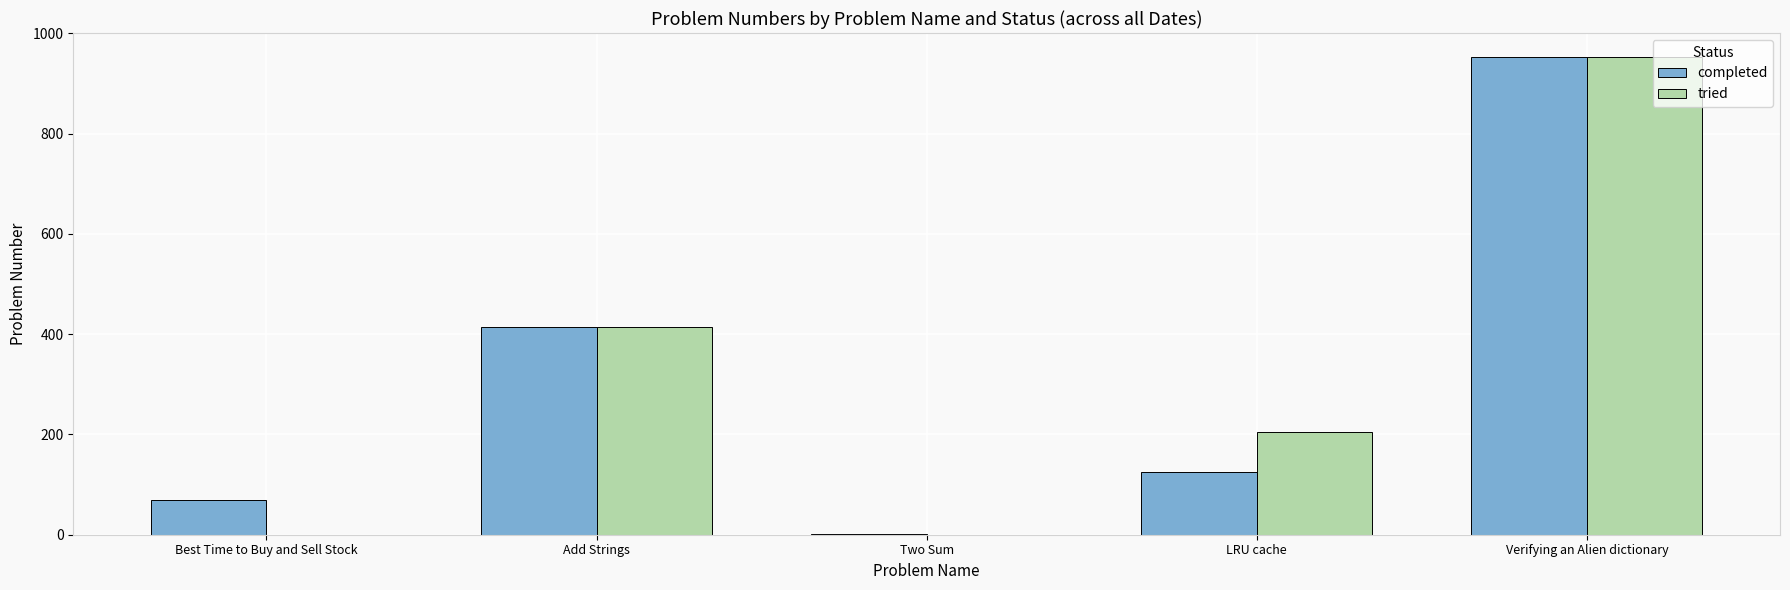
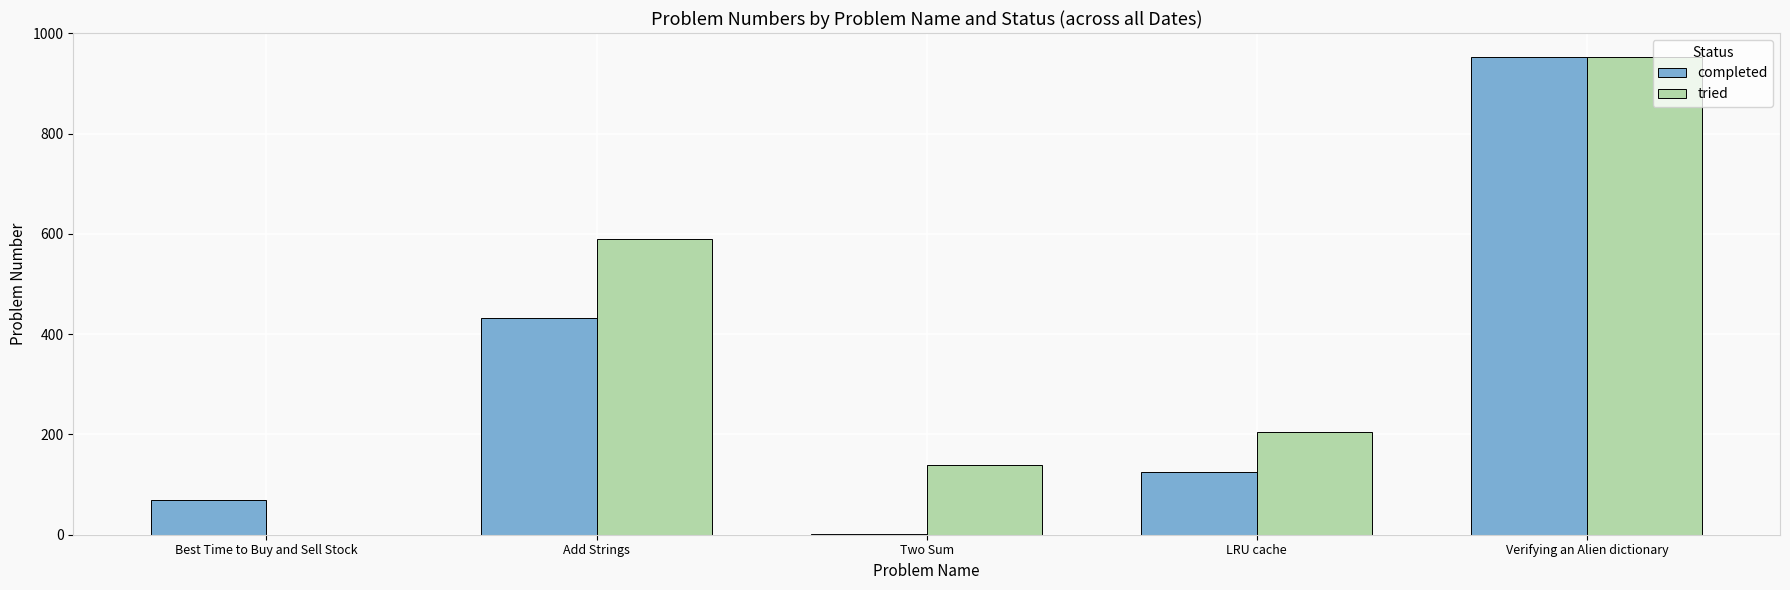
completed, Add Strings: 420 -> 430
tried, Add Strings: 420 -> 590
tried, Two Sum: 0 -> 140
